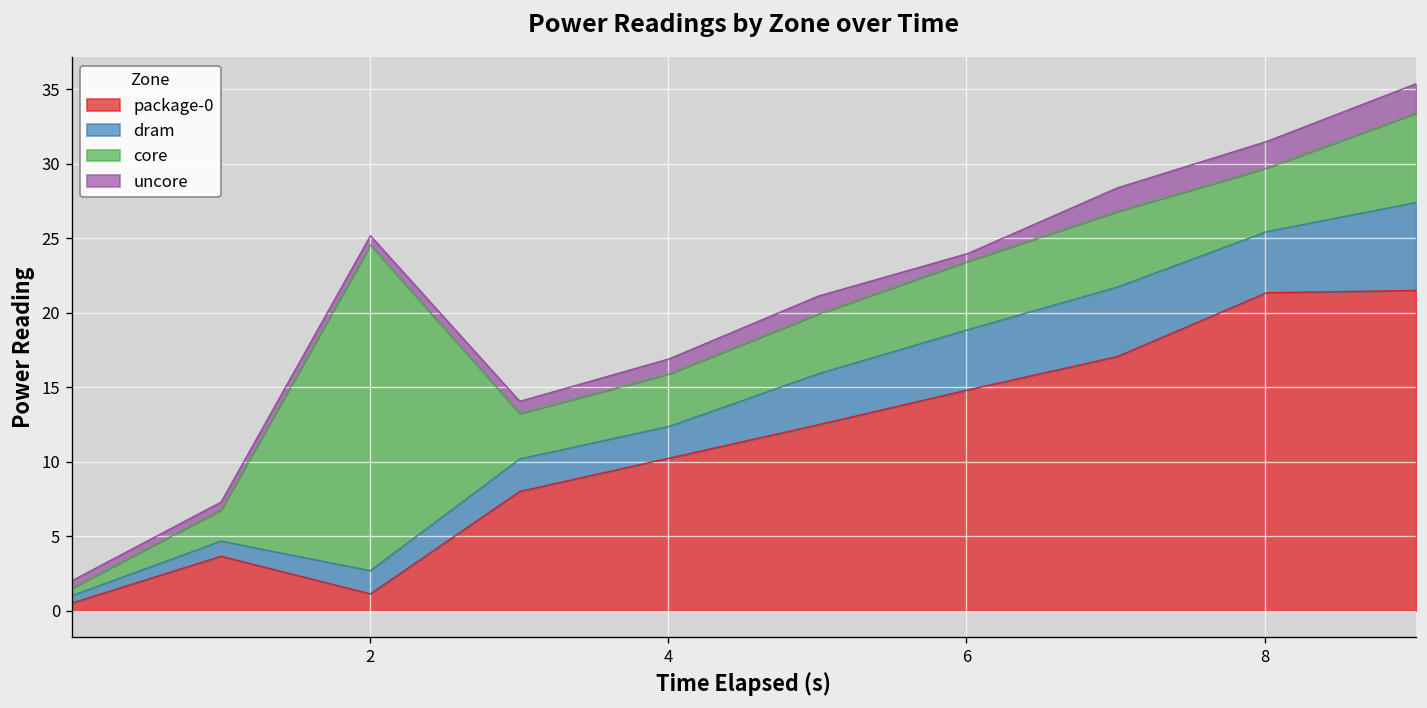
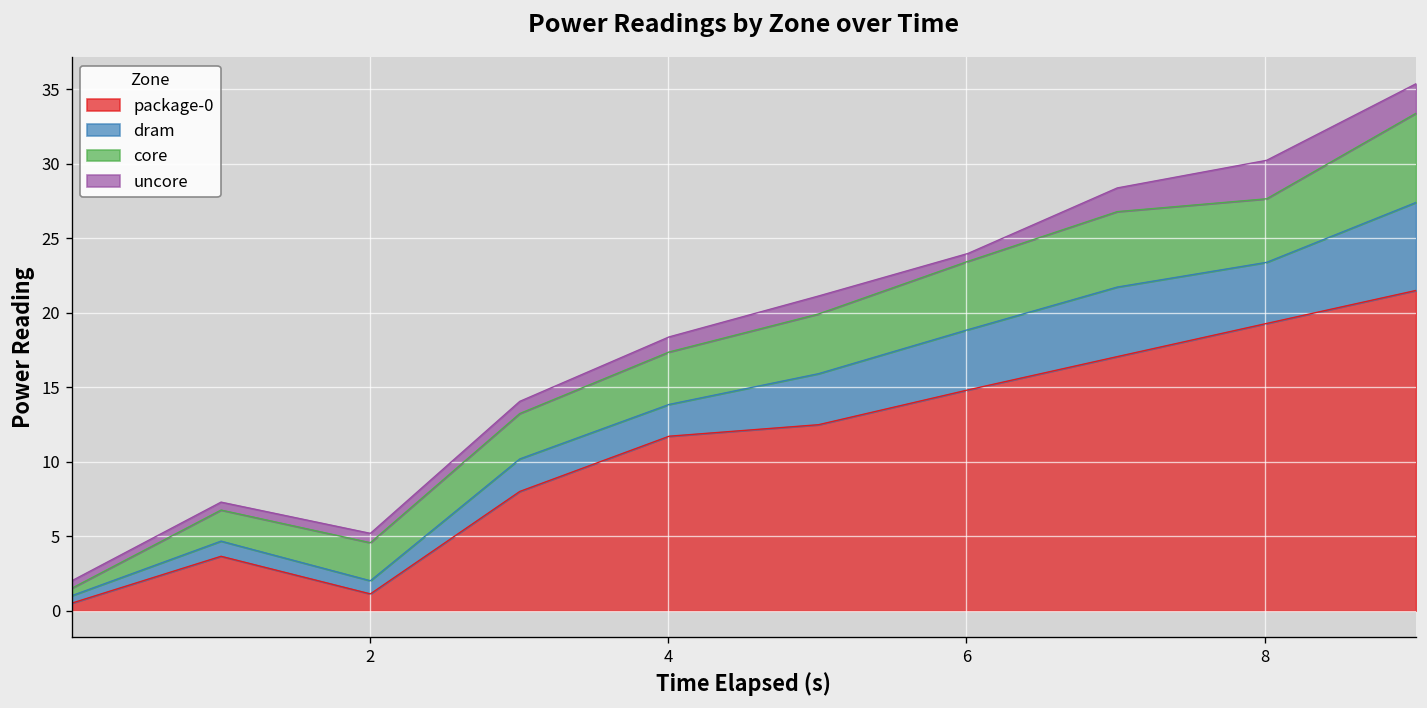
dram, 2: 1.6 -> 0.9
core, 2: 21.9 -> 2.6
package-0, 4: 10.2 -> 11.7
package-0, 8: 21.3 -> 19.3
uncore, 8: 1.8 -> 2.6
